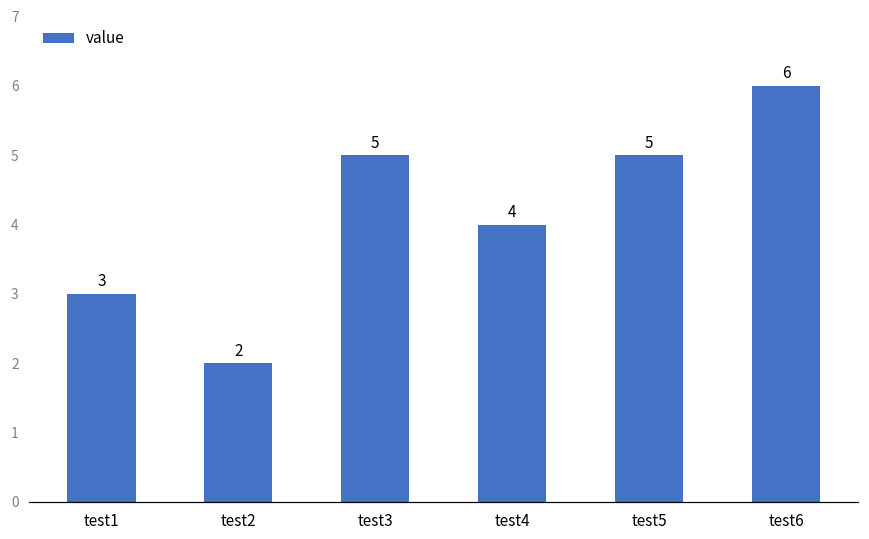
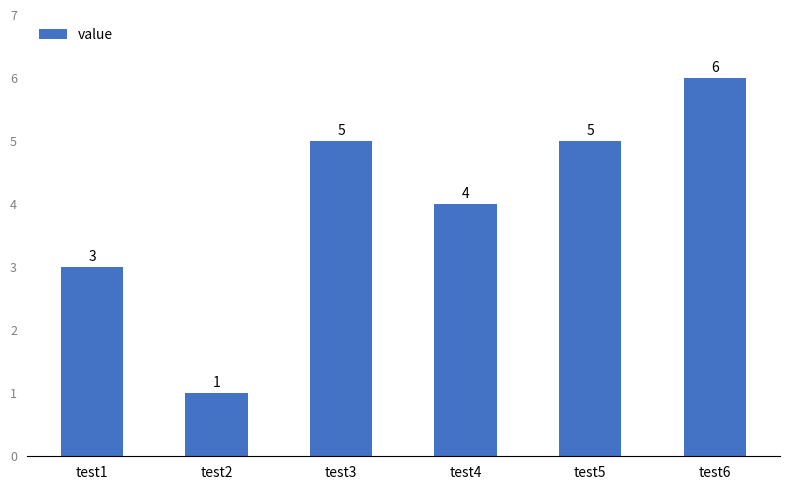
test2: 2 -> 1
